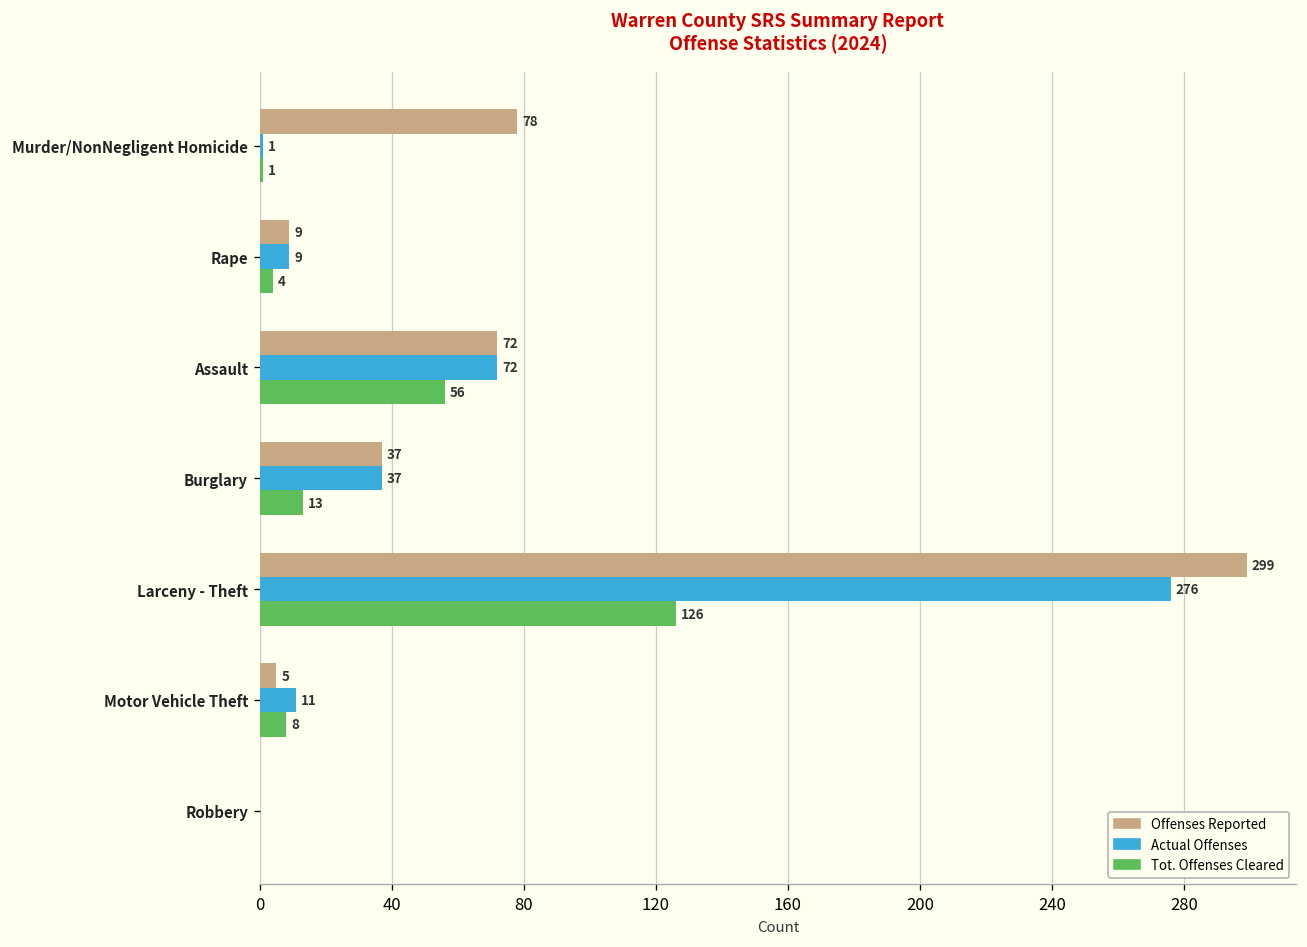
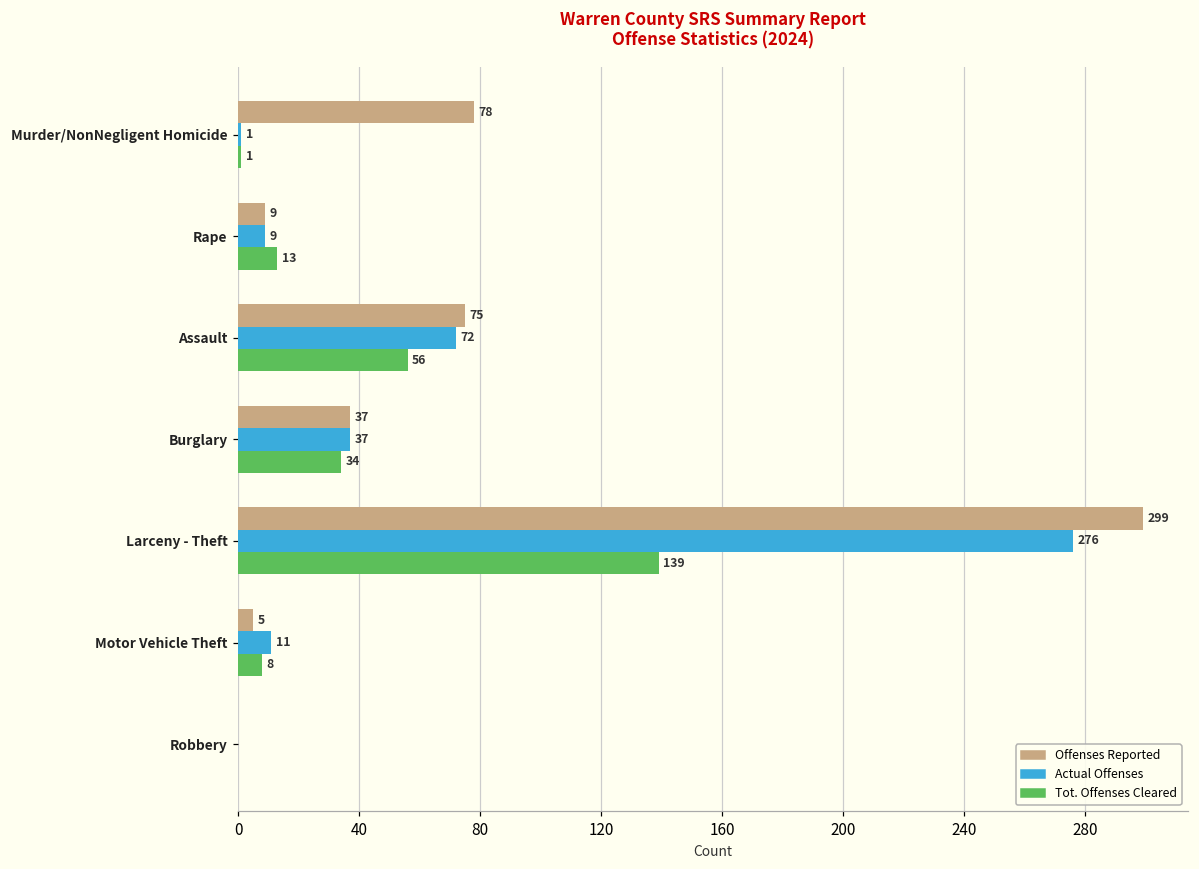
Tot. Offenses Cleared, Rape: 4 -> 13
Offenses Reported, Assault: 72 -> 75
Tot. Offenses Cleared, Burglary: 13 -> 34
Tot. Offenses Cleared, Larceny - Theft: 126 -> 139
